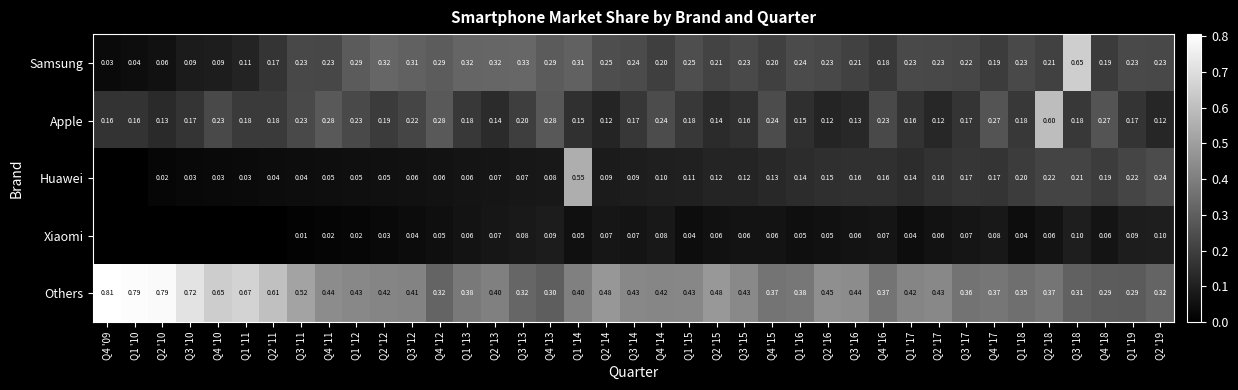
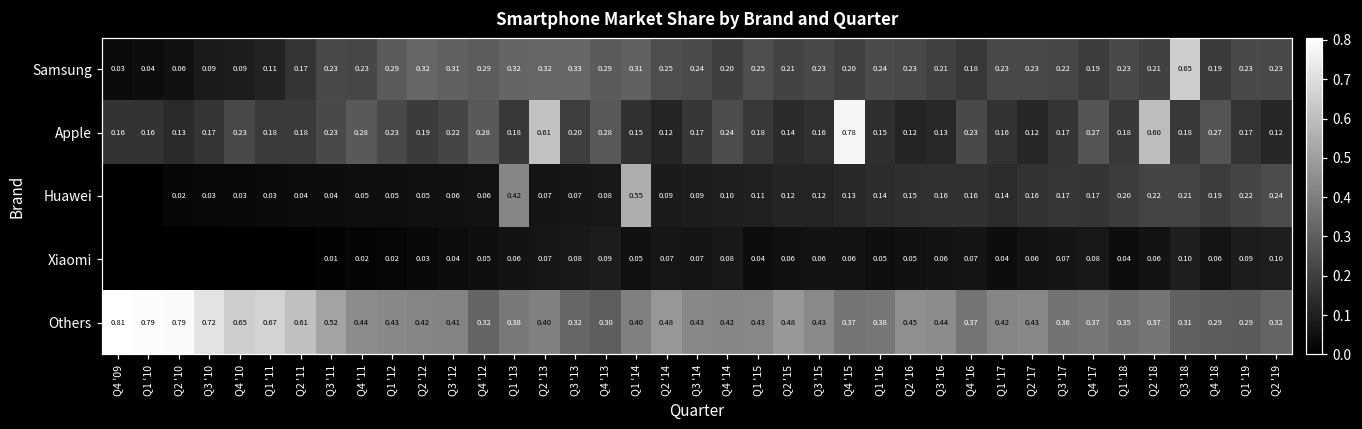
Apple, Q2 '13: 0.14 -> 0.61
Apple, Q4 '15: 0.24 -> 0.78
Huawei, Q1 '13: 0.06 -> 0.42
